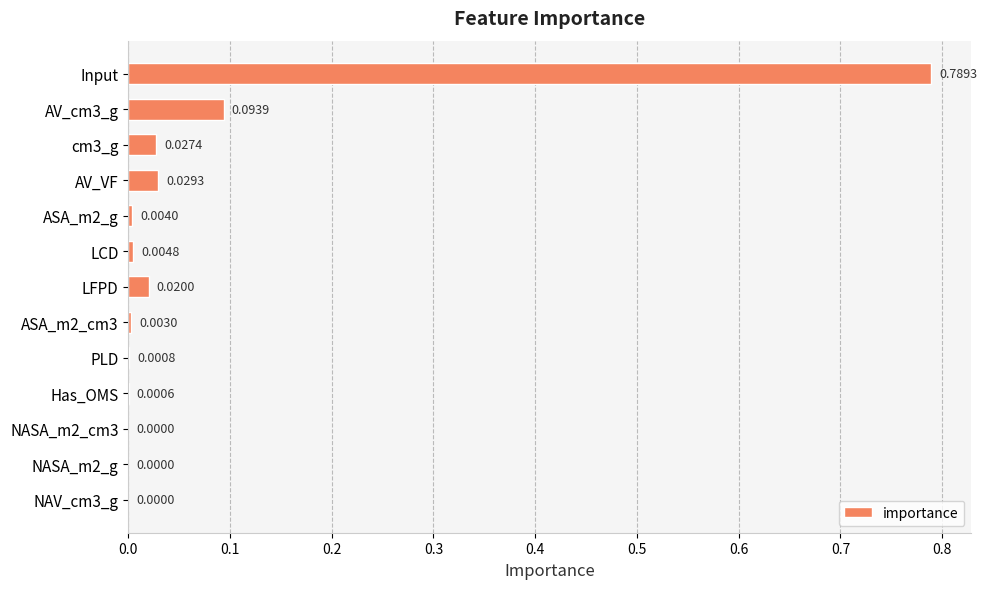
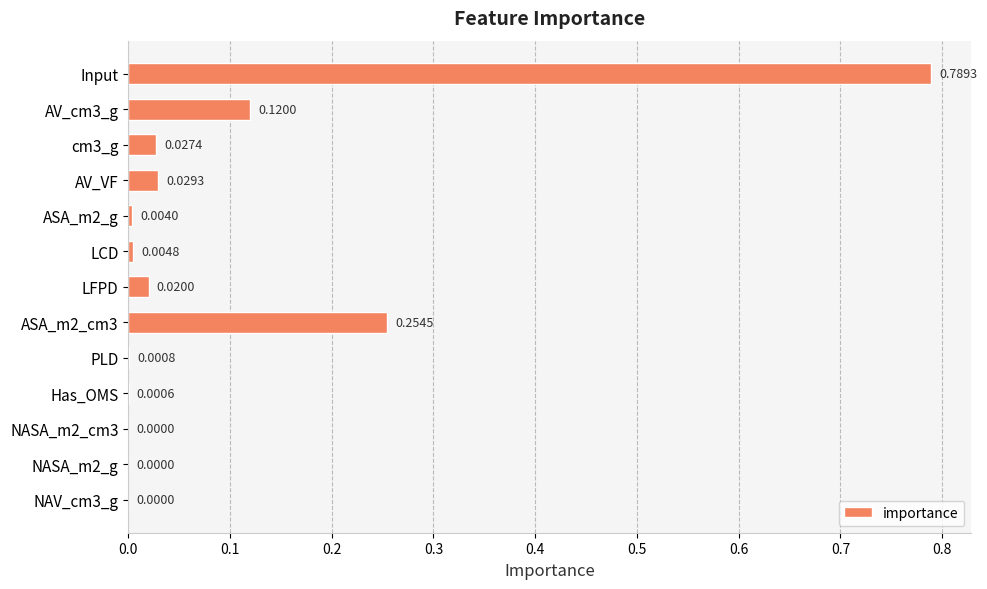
AV_cm3_g: 0.0939 -> 0.1200
ASA_m2_cm3: 0.0030 -> 0.2545
